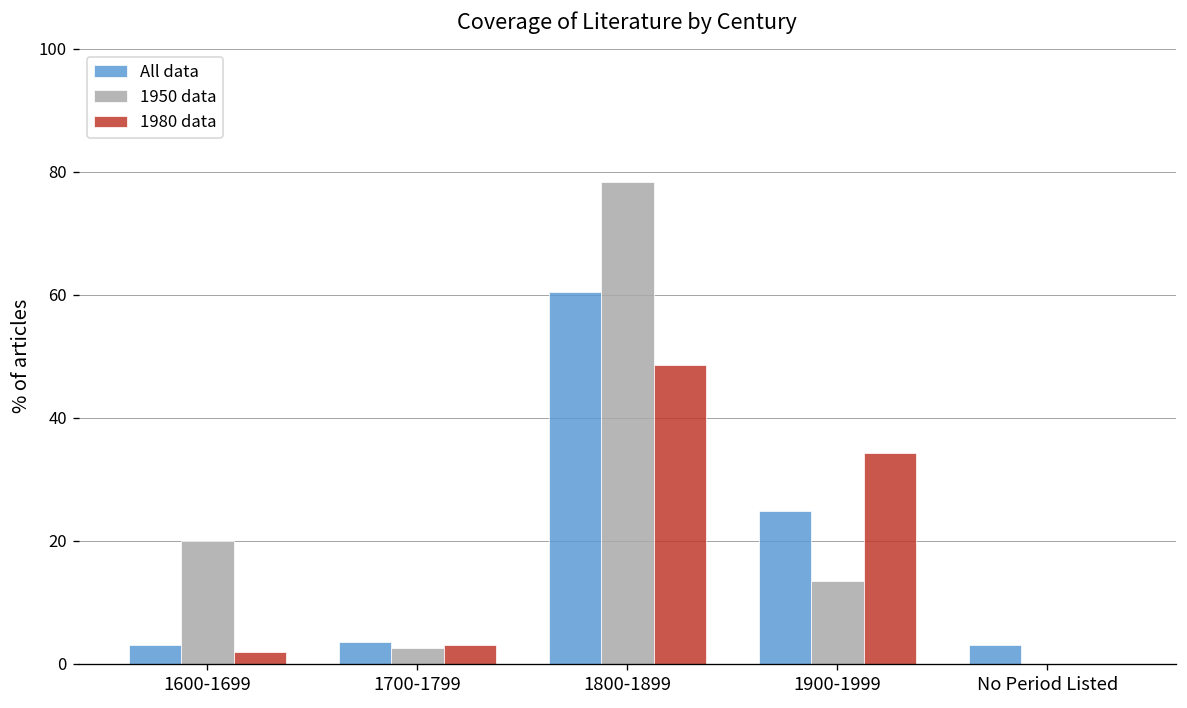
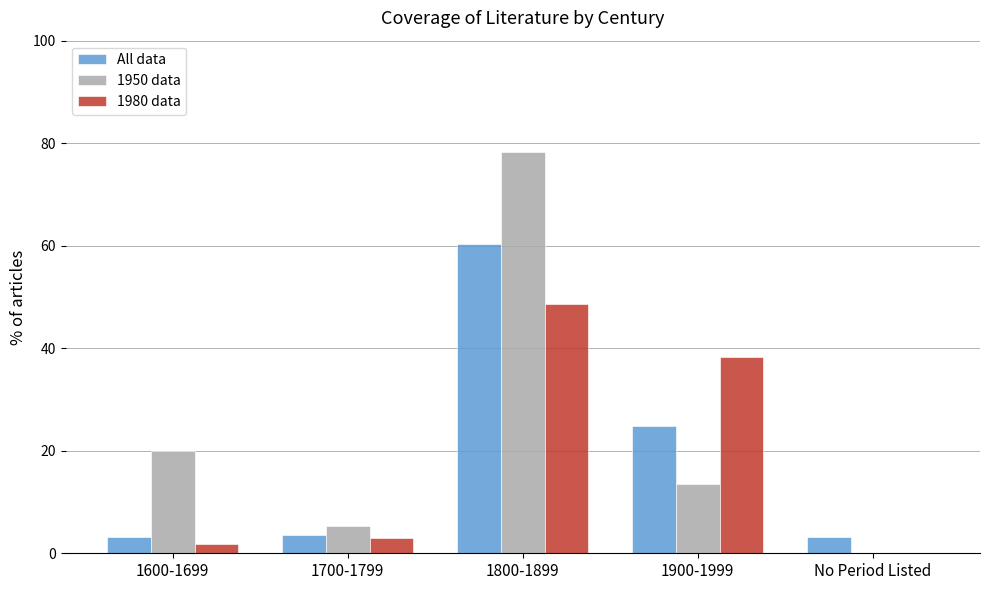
1950 data, 1700-1799: 3 -> 5
1980 data, 1900-1999: 34 -> 38
